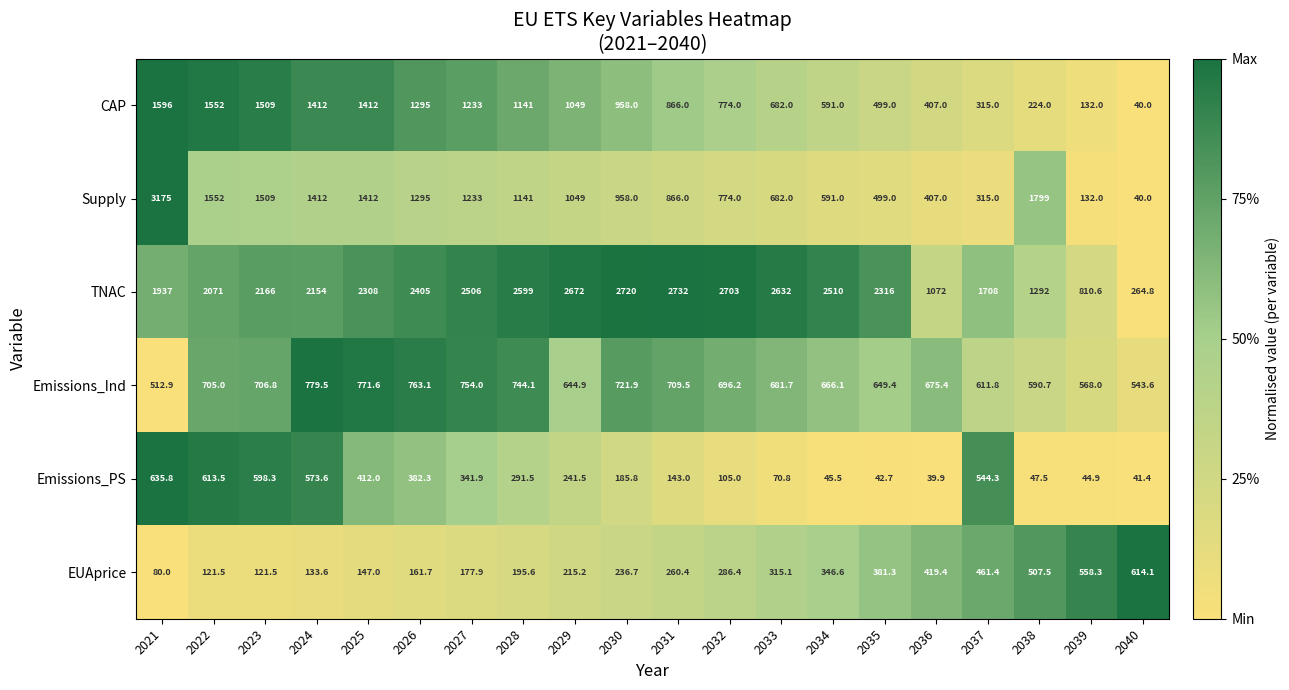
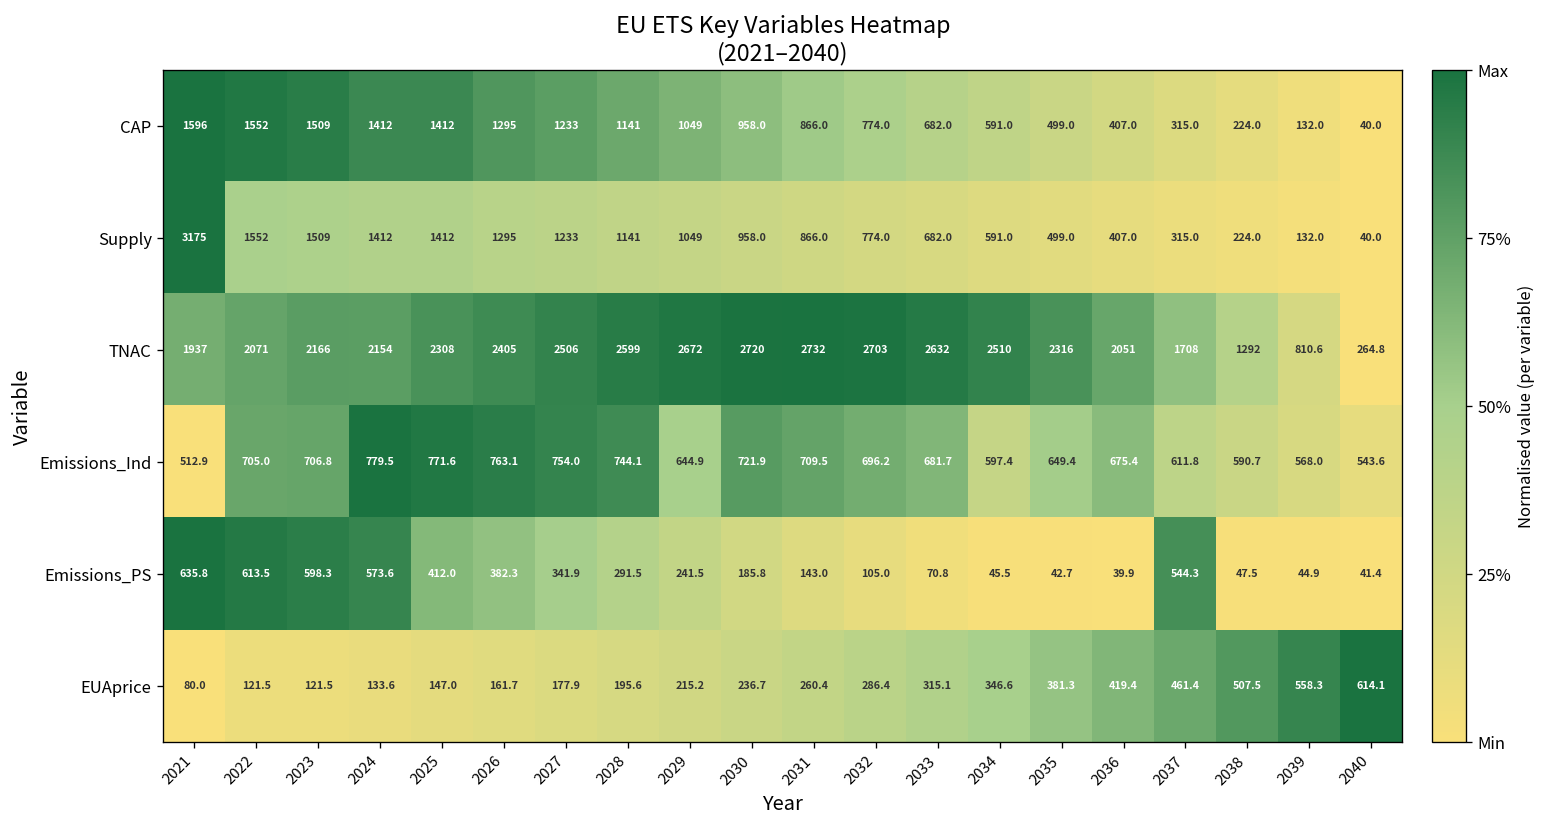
Supply, 2038: 1799 -> 224.0
TNAC, 2036: 1072 -> 2051
Emissions_Ind, 2034: 666.1 -> 597.4
